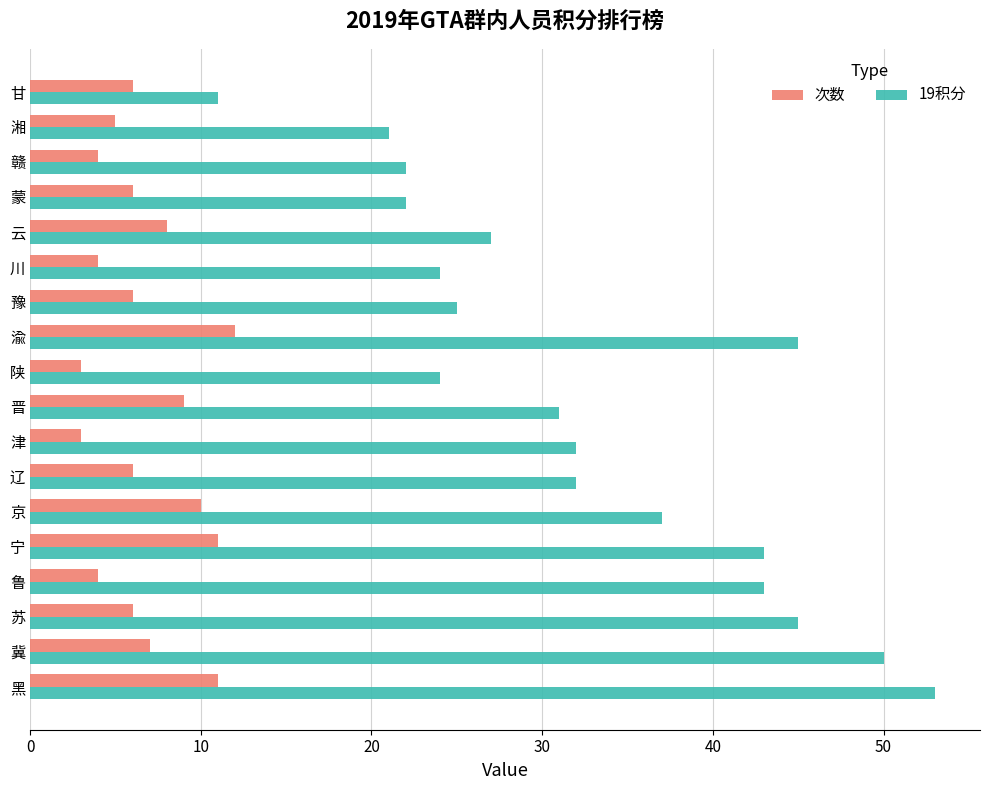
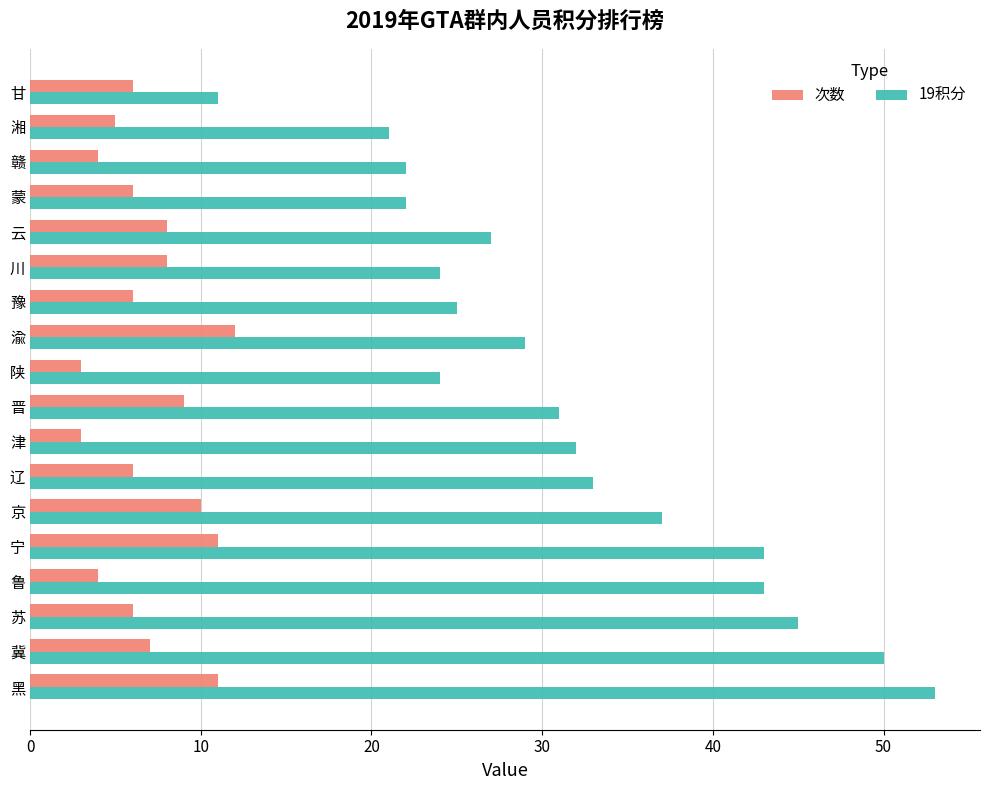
次数, 川: 4 -> 8
19积分, 渝: 45 -> 29
19积分, 辽: 32 -> 33
